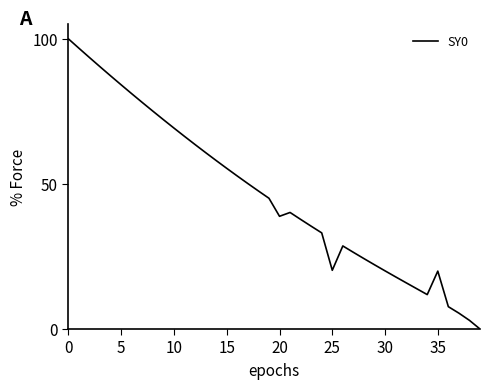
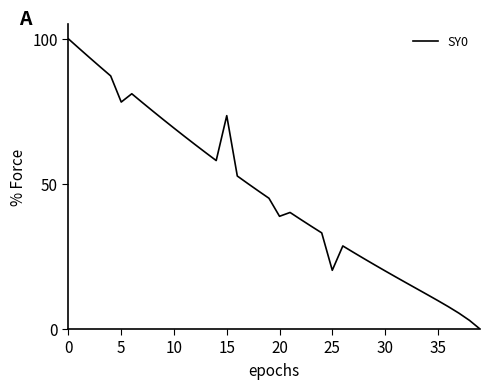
5: 84 -> 78
15: 55 -> 74
35: 20 -> 10
